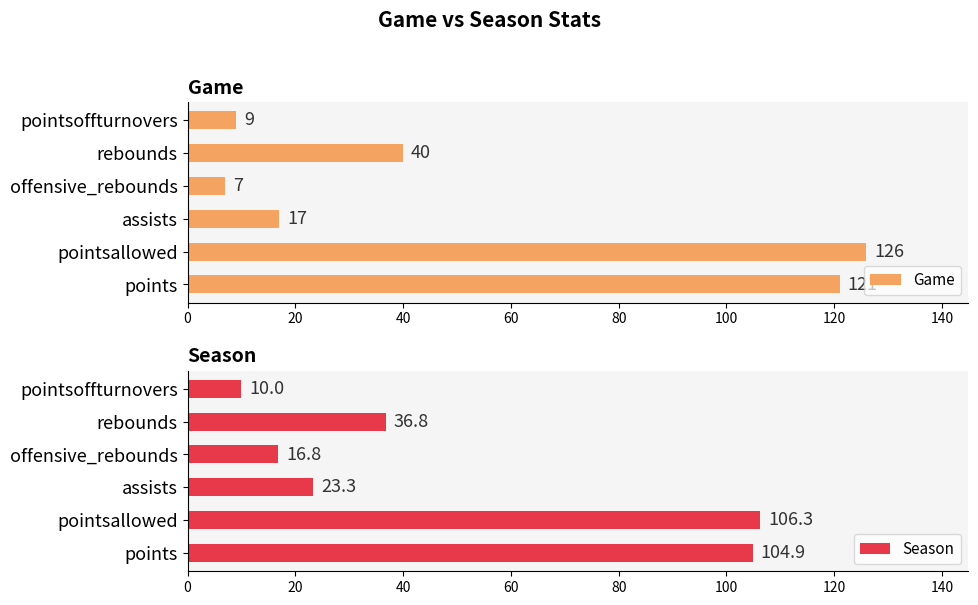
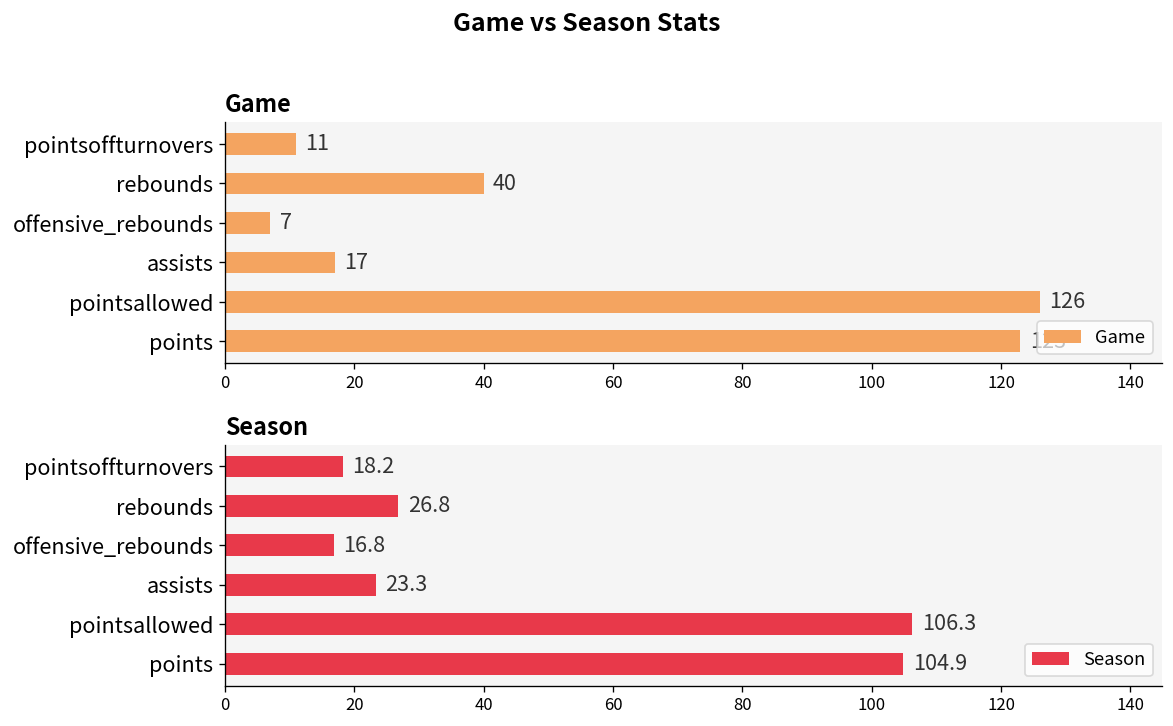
Game, pointsoffturnovers: 9 -> 11
Game, points: 121 -> 123
Season, pointsoffturnovers: 10.0 -> 18.2
Season, rebounds: 36.8 -> 26.8
